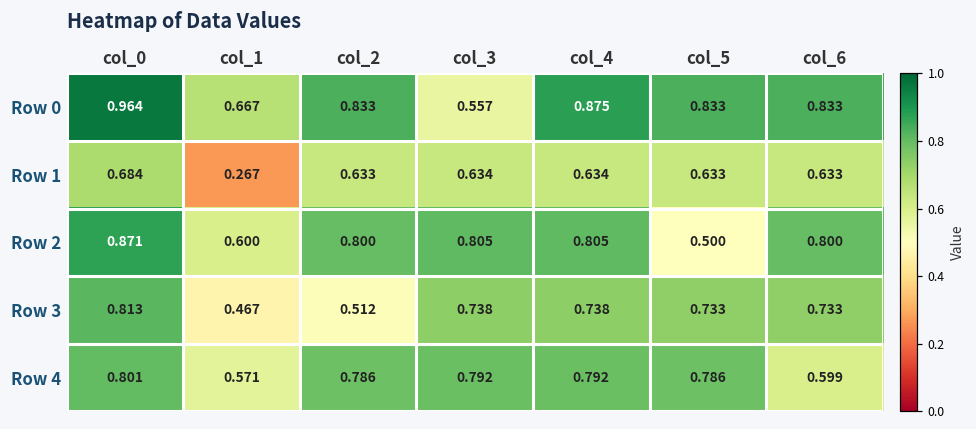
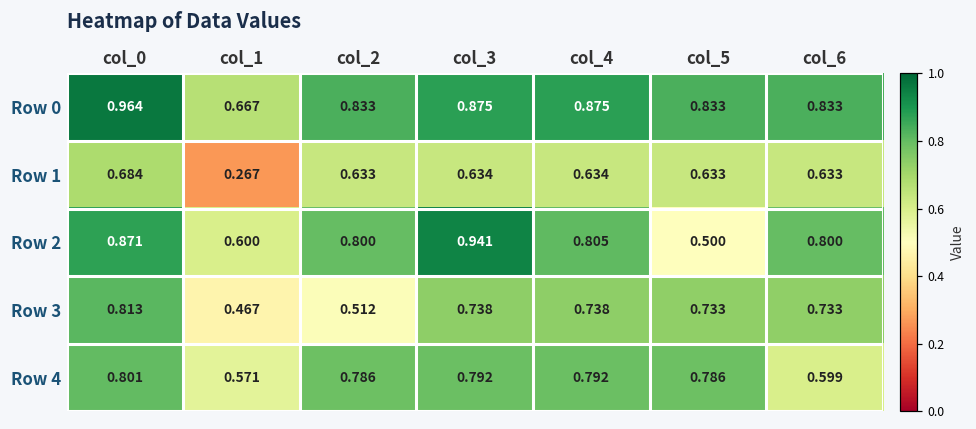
Row 0, col_3: 0.557 -> 0.875
Row 2, col_3: 0.805 -> 0.941
